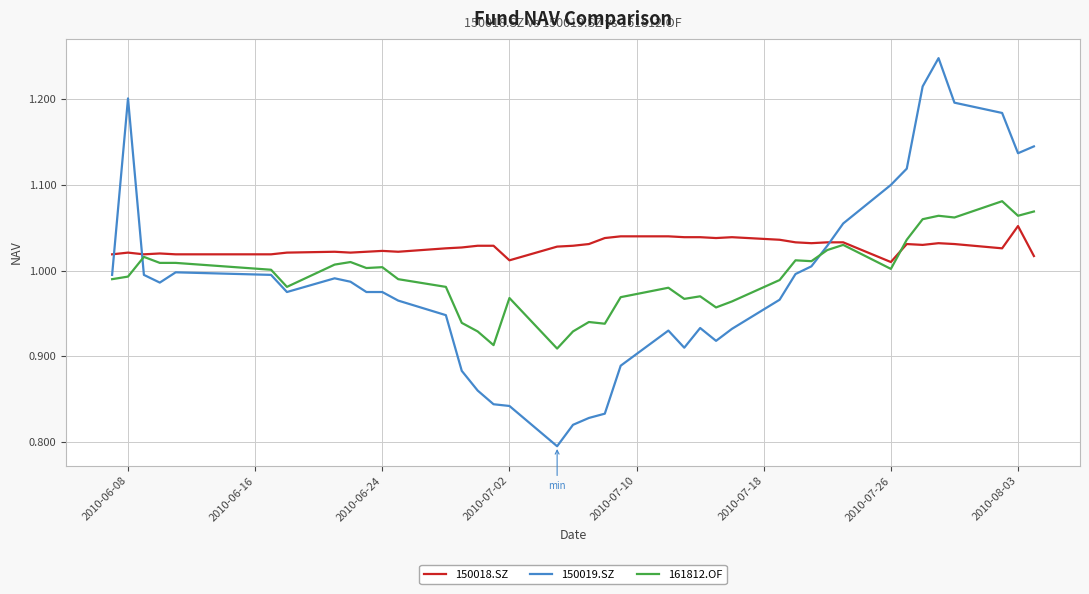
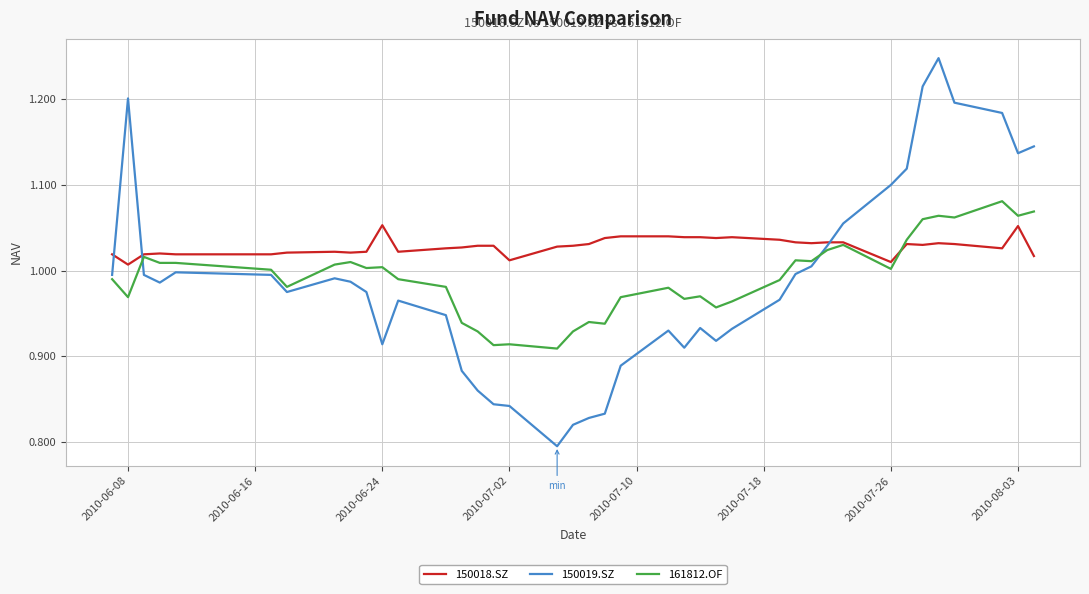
150018.SZ, 2010-06-08: 1.02 -> 1.01
161812.OF, 2010-06-08: 0.99 -> 0.97
150018.SZ, 2010-06-24: 1.02 -> 1.05
150019.SZ, 2010-06-24: 0.98 -> 0.91
161812.OF, 2010-07-02: 0.97 -> 0.91
